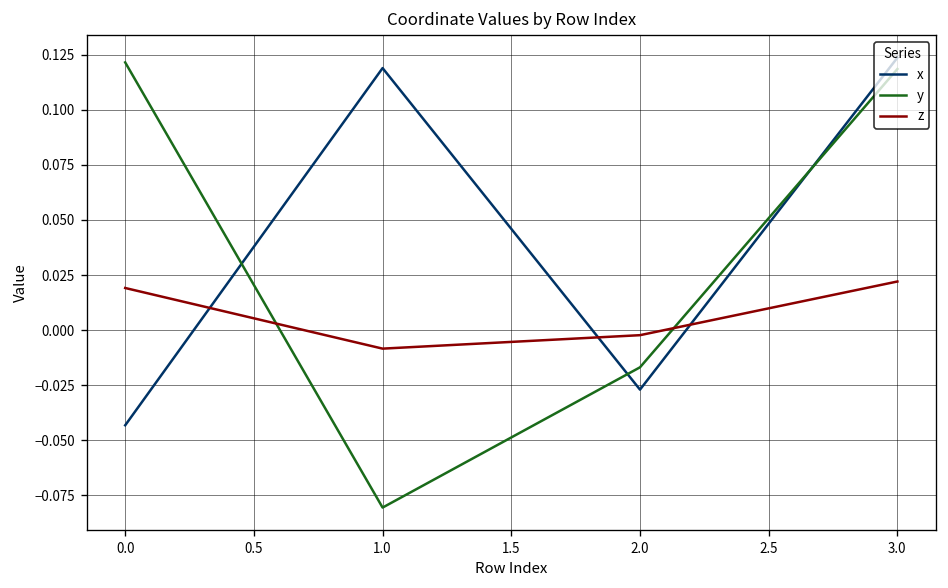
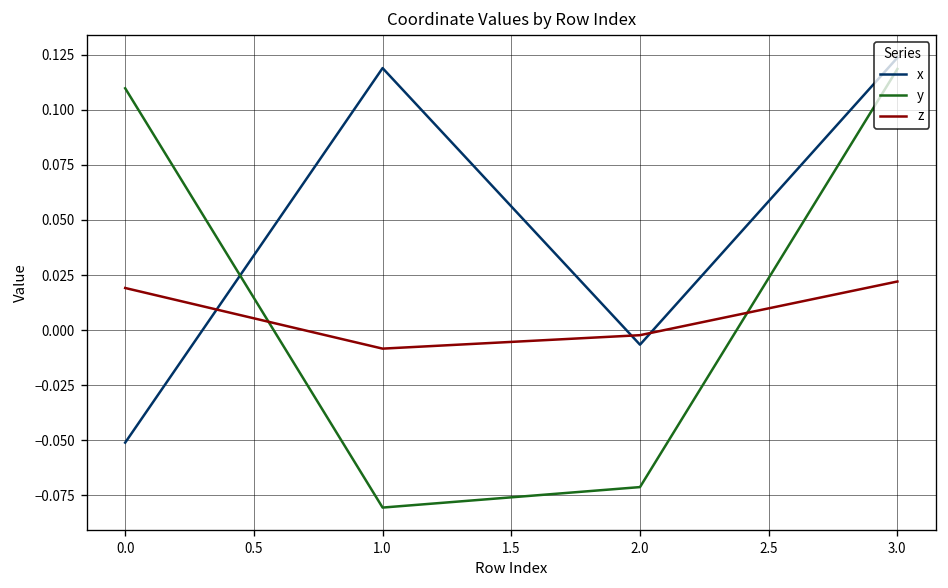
x, 0.0: -0.043 -> -0.051
y, 0.0: 0.122 -> 0.110
x, 2.0: -0.027 -> -0.007
y, 2.0: -0.017 -> -0.071
